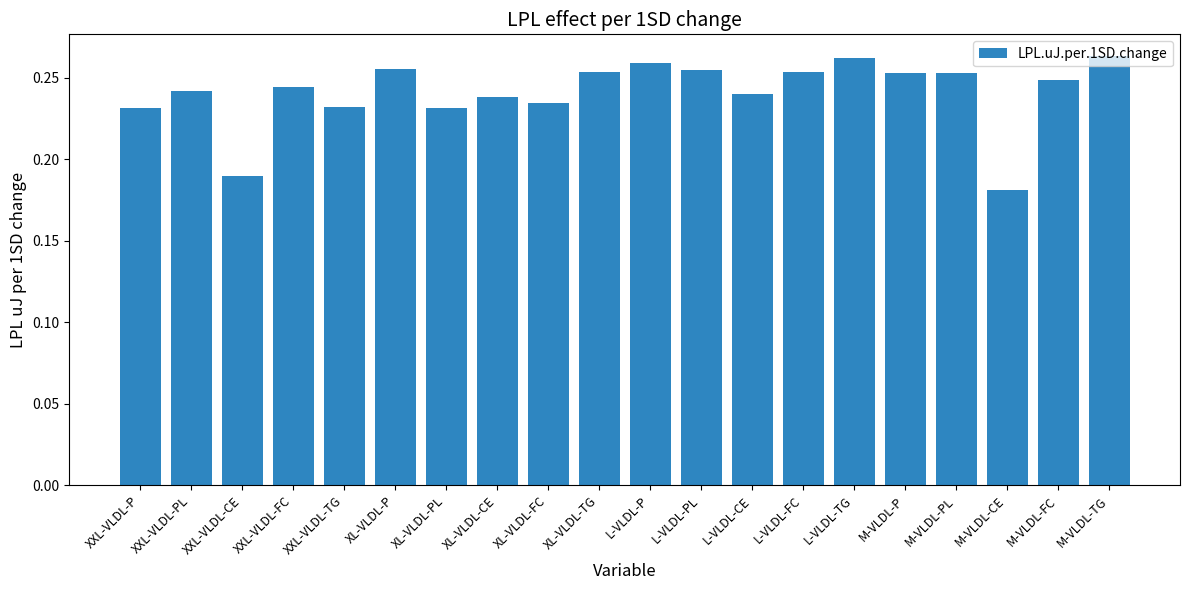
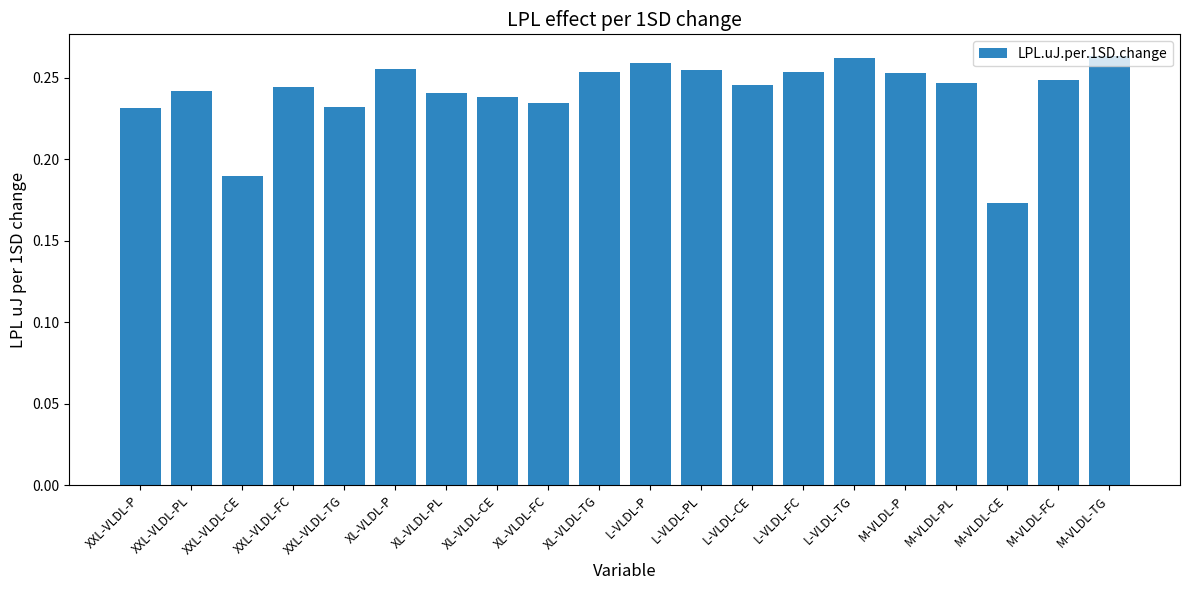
XL-VLDL-PL: 0.231 -> 0.240
L-VLDL-CE: 0.240 -> 0.246
M-VLDL-PL: 0.253 -> 0.247
M-VLDL-CE: 0.181 -> 0.173
